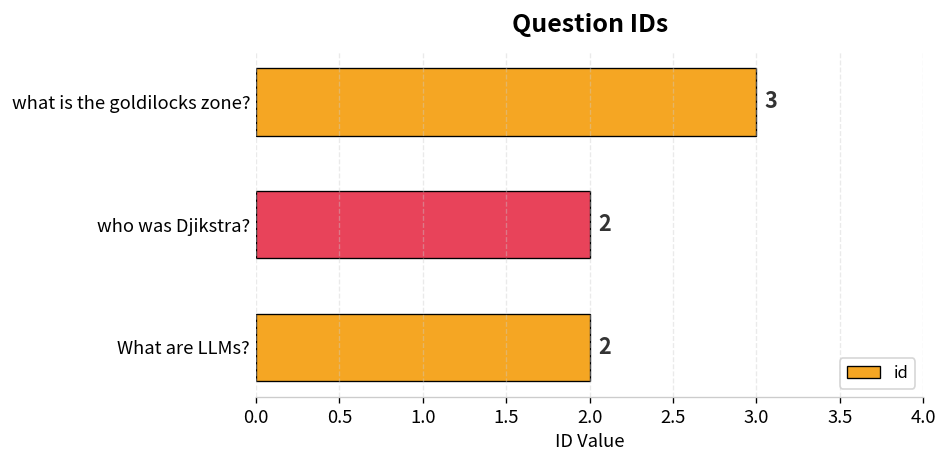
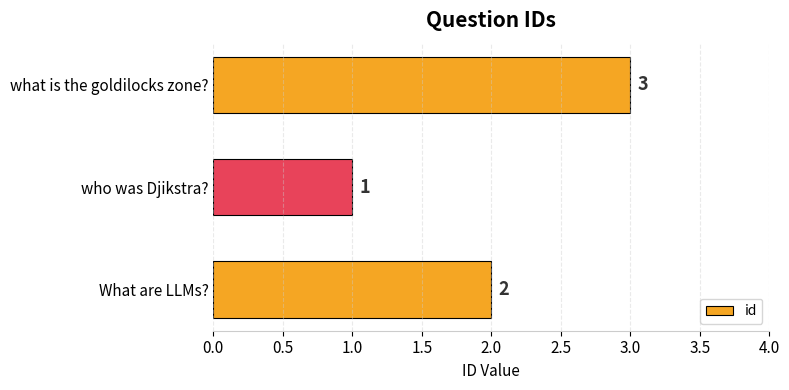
who was Djikstra?: 2 -> 1
